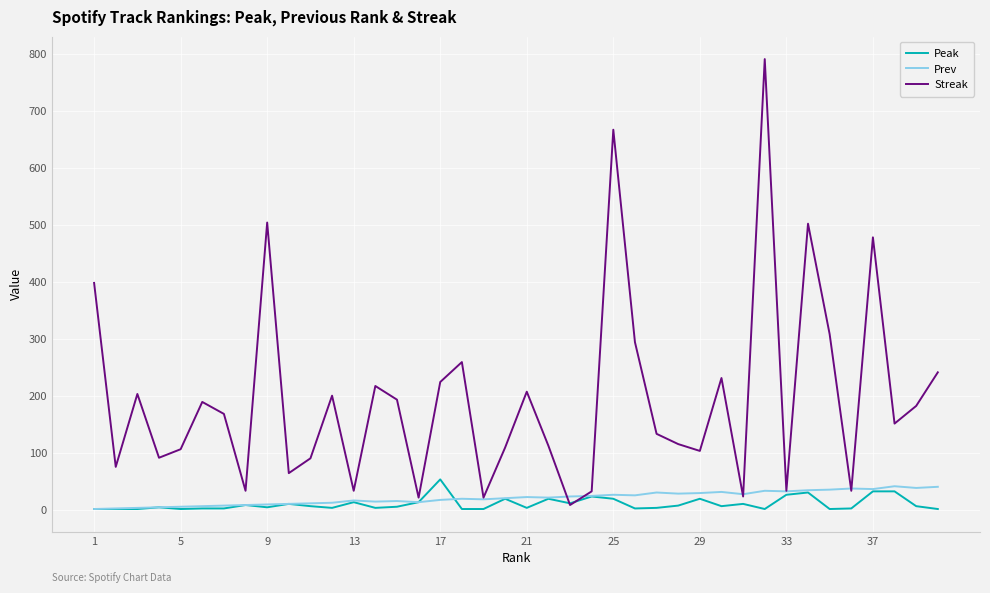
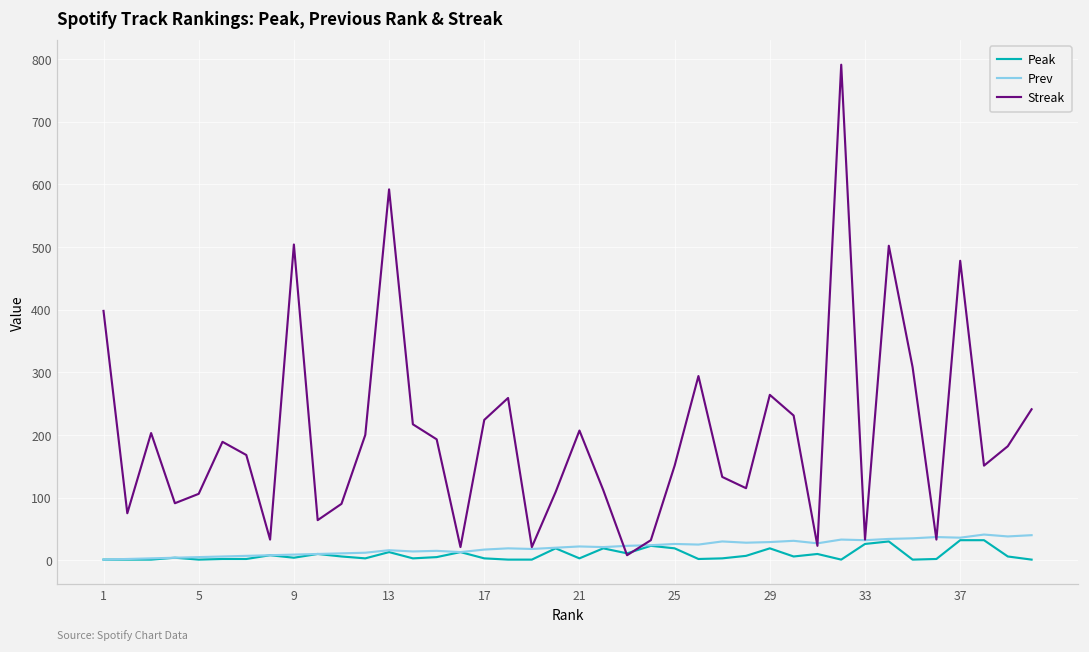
Streak, 13: 30 -> 590
Peak, 17: 50 -> 0
Streak, 25: 670 -> 150
Streak, 29: 100 -> 260
